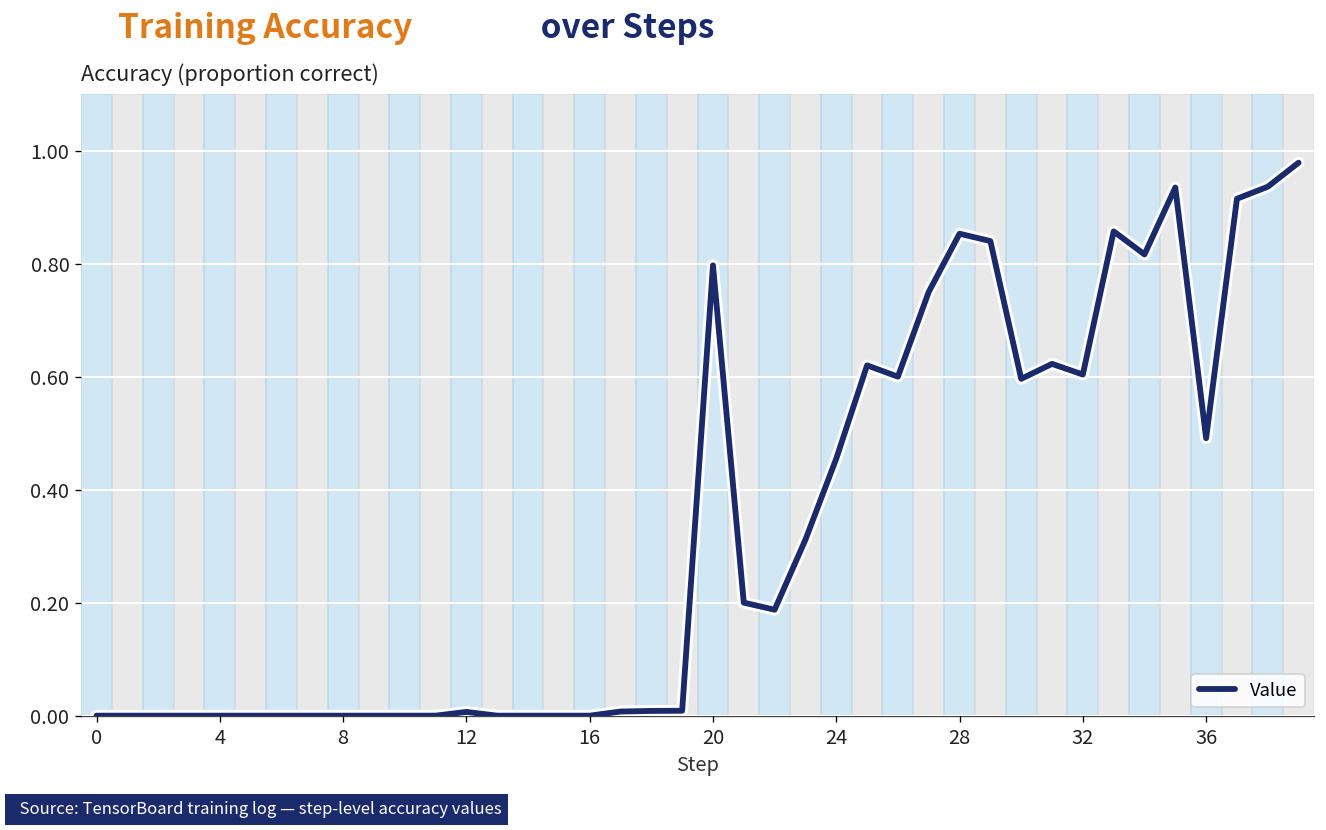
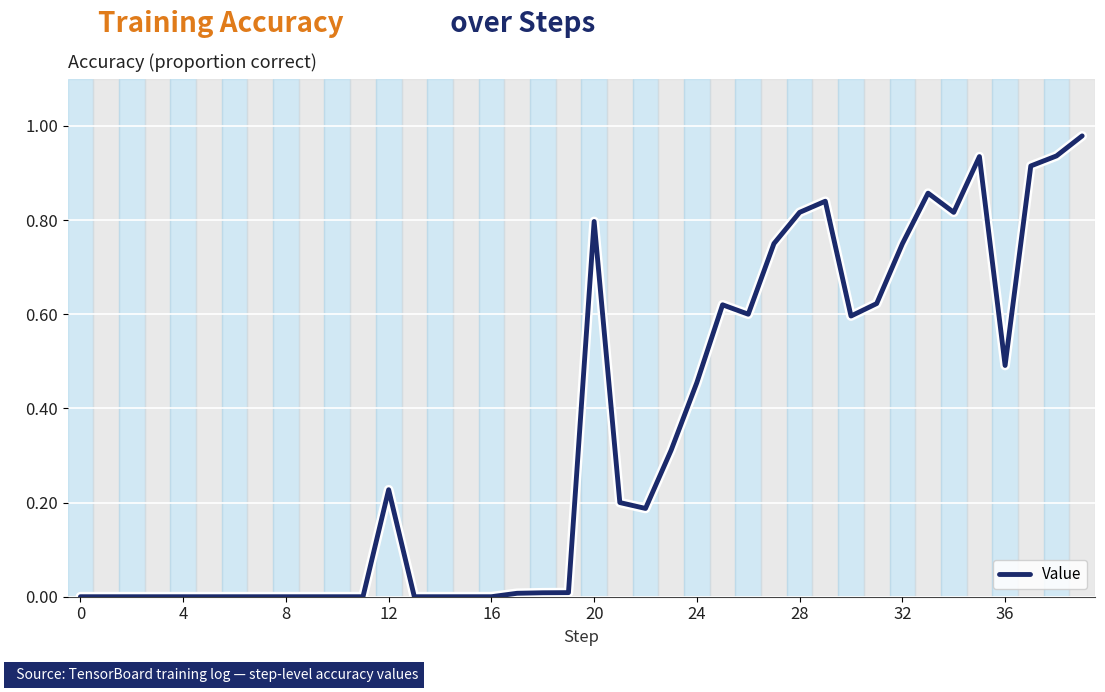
12: 0.01 -> 0.23
28: 0.85 -> 0.82
32: 0.60 -> 0.75
